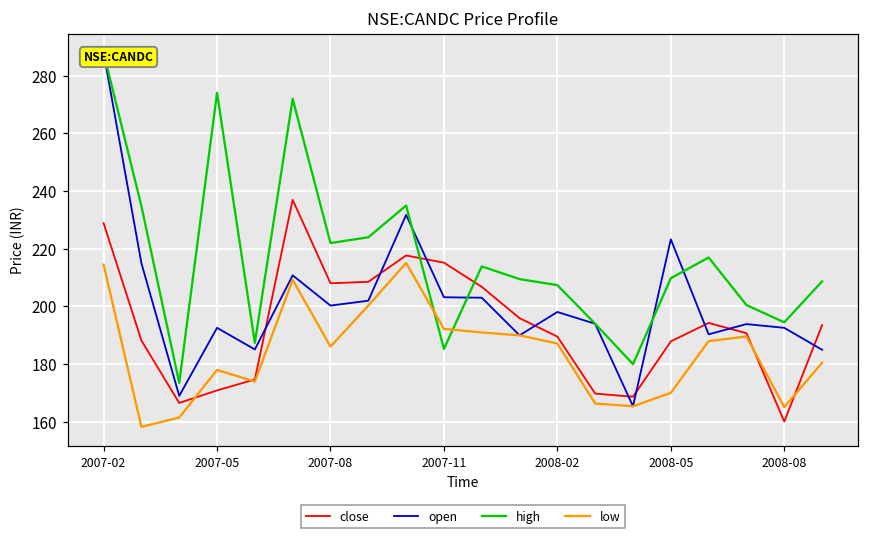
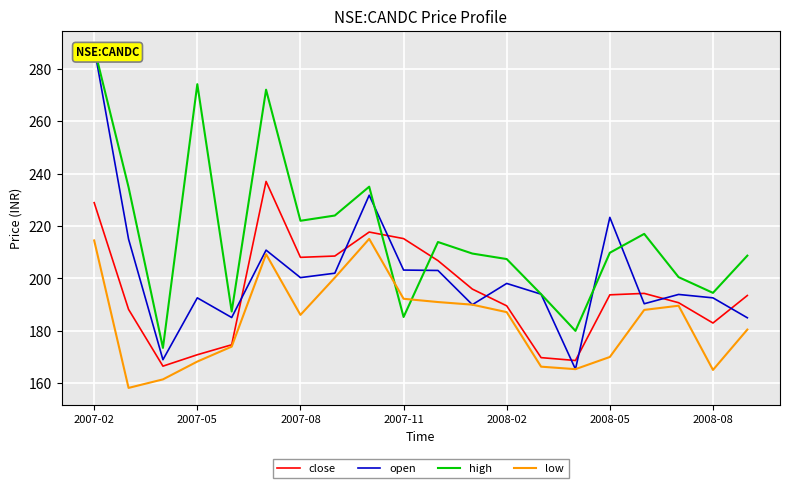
low, 2007-05: 178 -> 168
close, 2008-05: 188 -> 194
close, 2008-08: 160 -> 183
